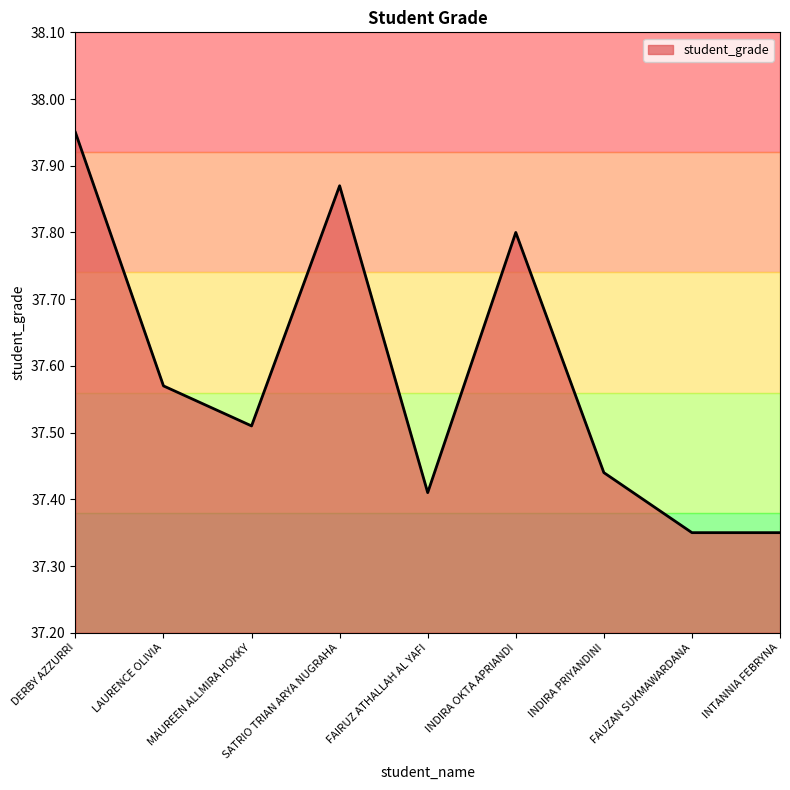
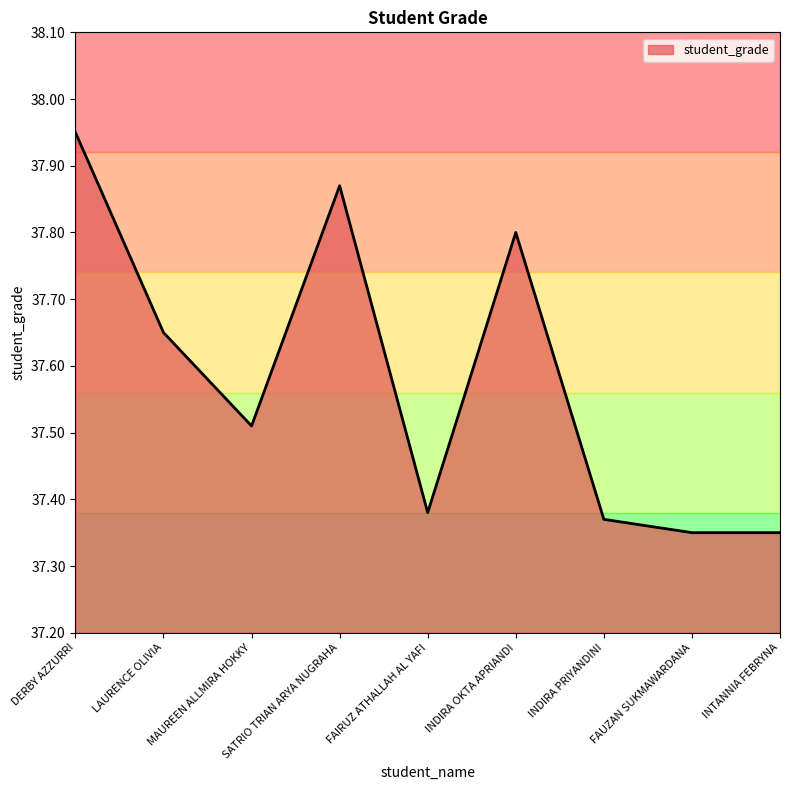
LAURENCE OLIVIA: 37.57 -> 37.65
FAIRUZ ATHALLAH AL YAFI: 37.41 -> 37.38
INDIRA PRIYANDINI: 37.44 -> 37.37
